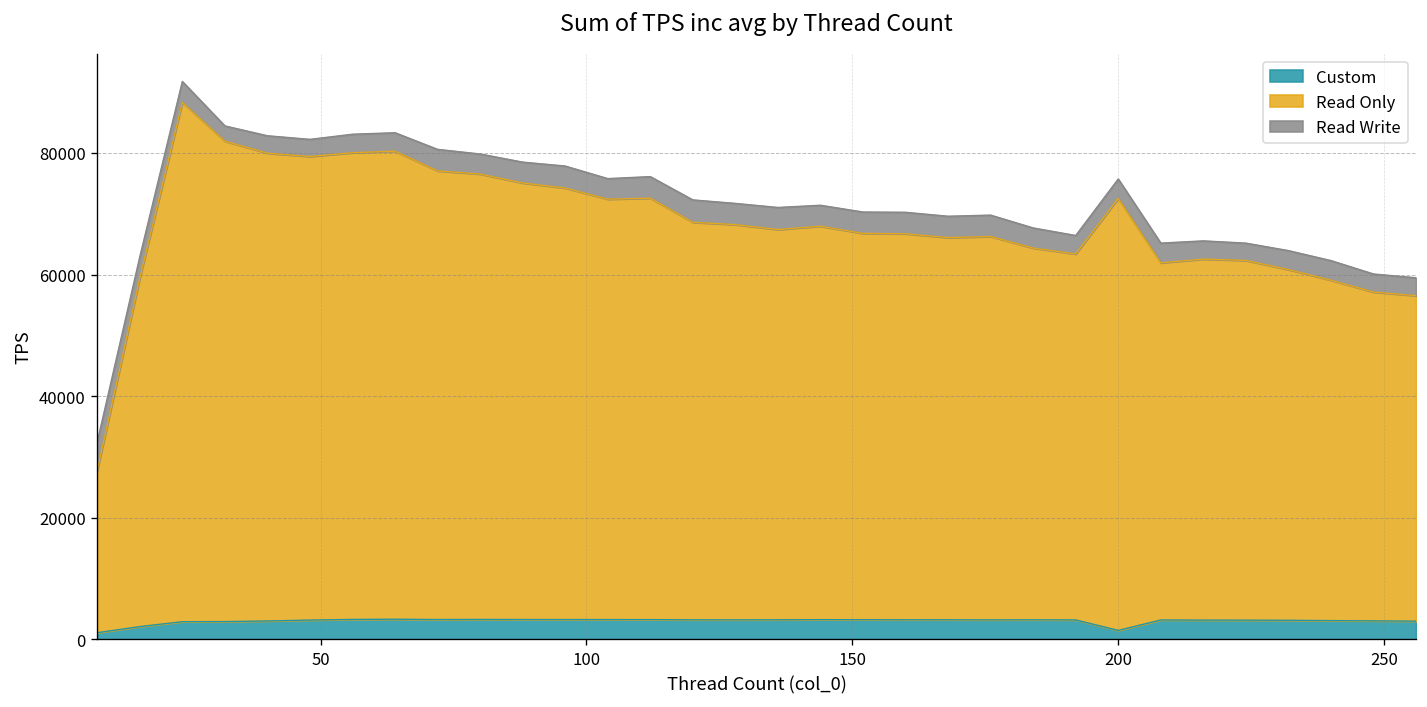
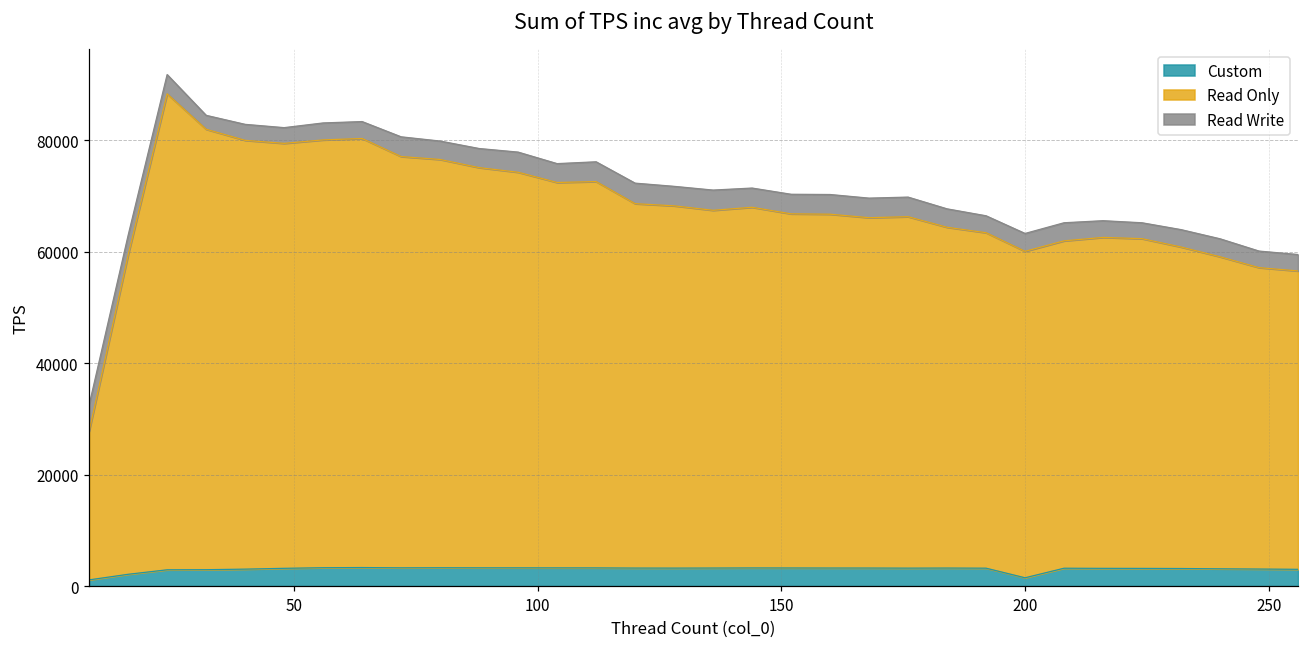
Read Only, 200: 71000 -> 59000
